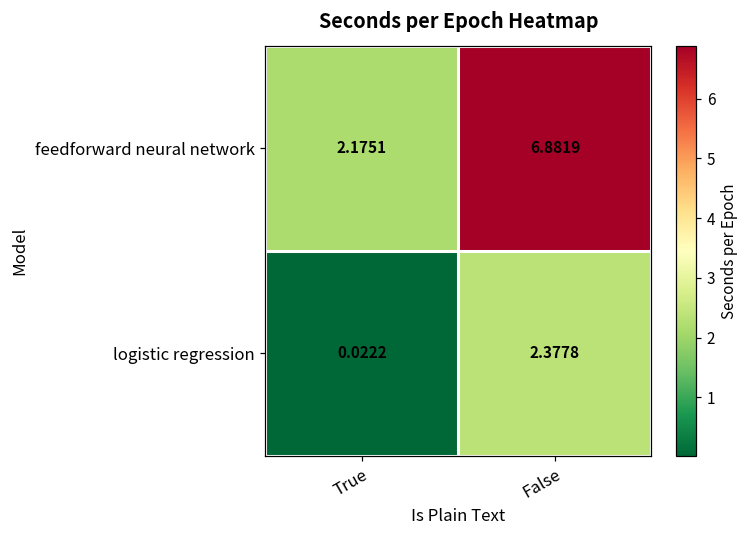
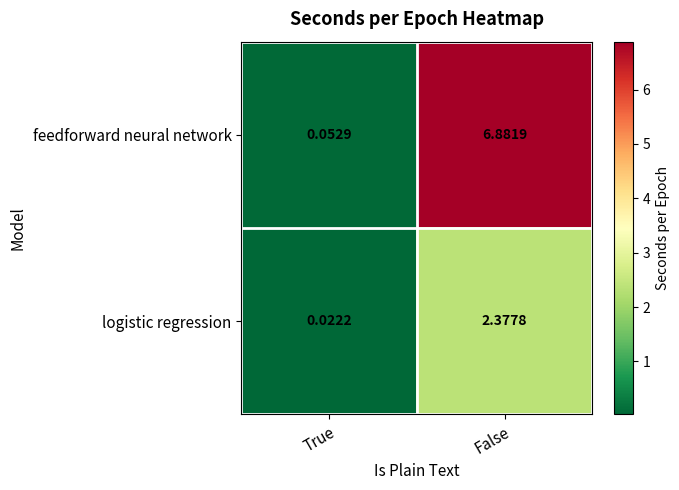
feedforward neural network, True: 2.1751 -> 0.0529
